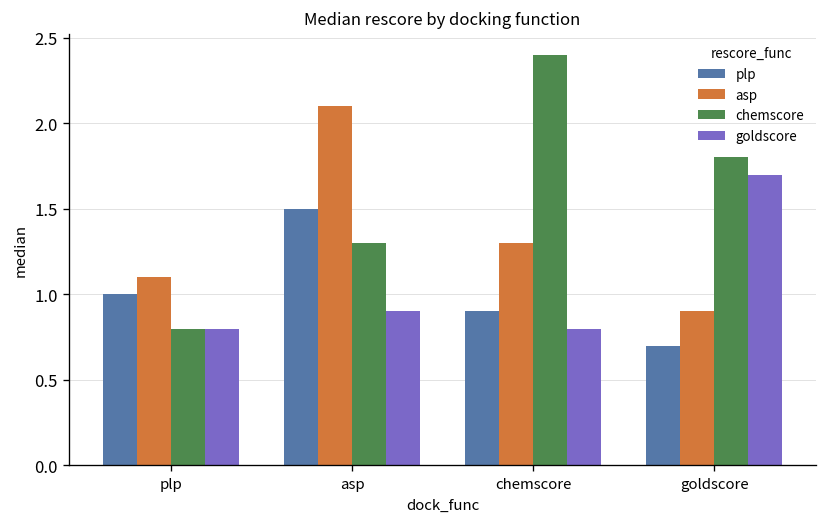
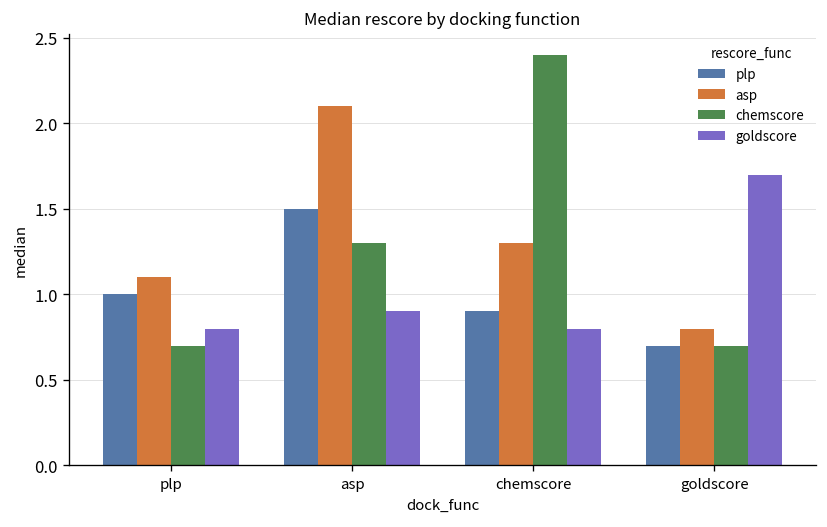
chemscore, plp: 0.8 -> 0.7
asp, goldscore: 0.9 -> 0.8
chemscore, goldscore: 1.8 -> 0.7
